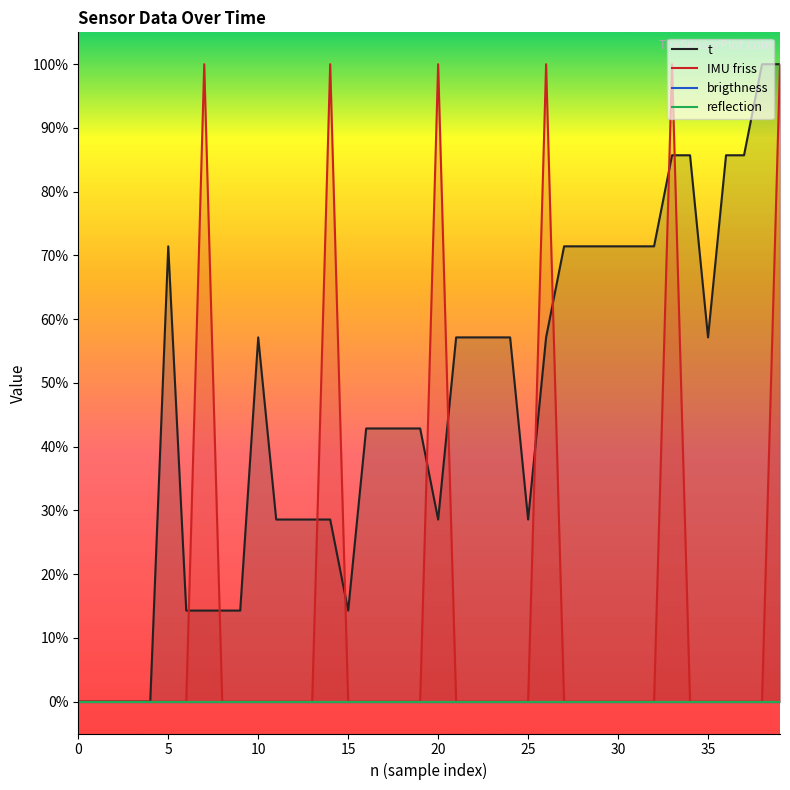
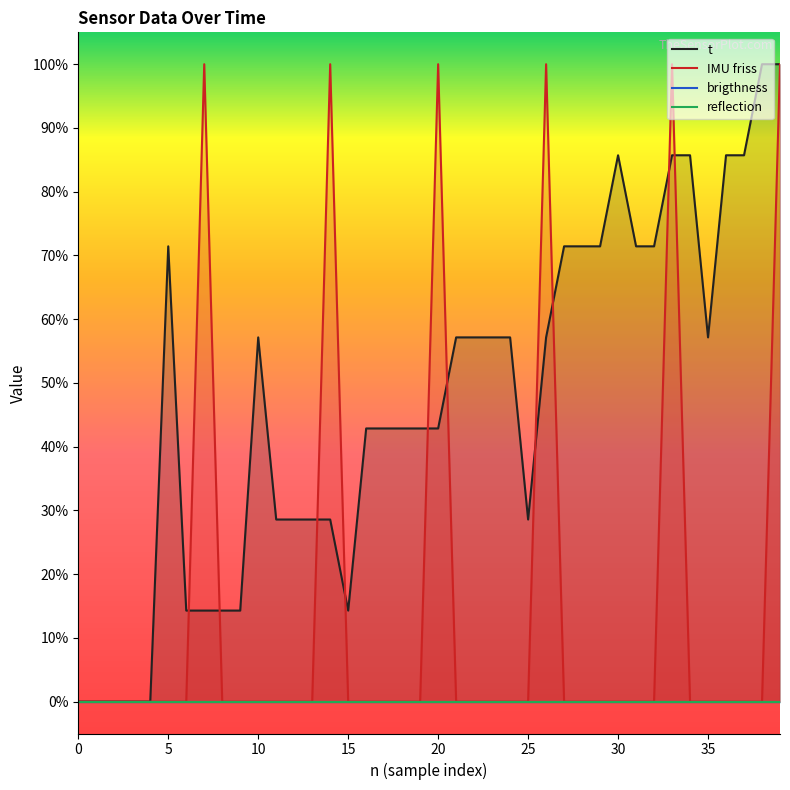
t, 20: 29% -> 43%
t, 30: 71% -> 86%
